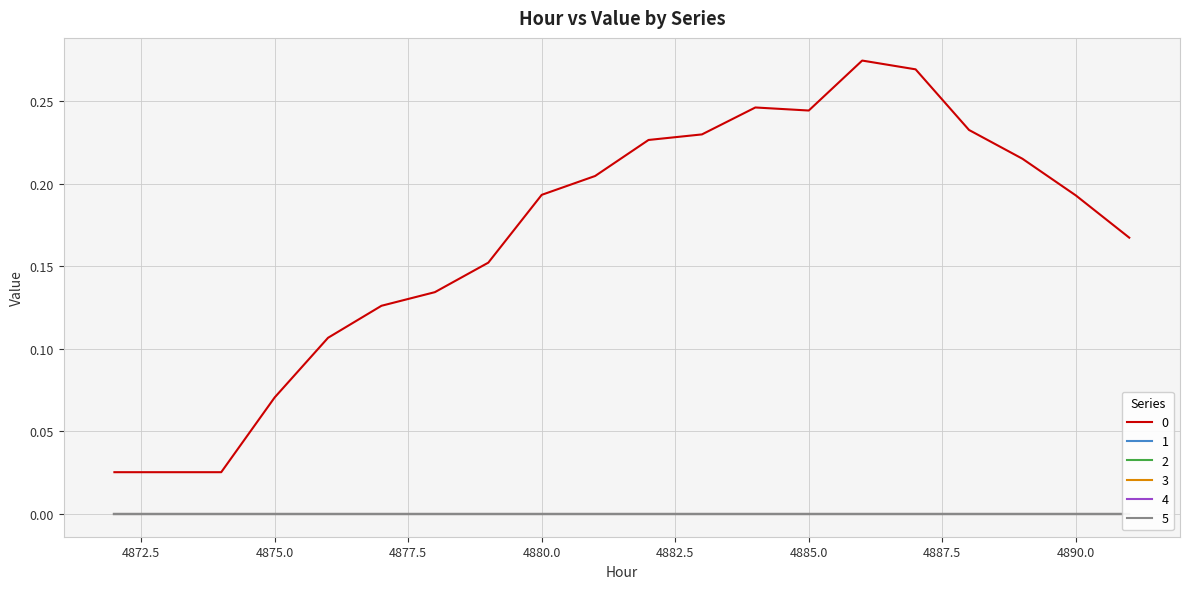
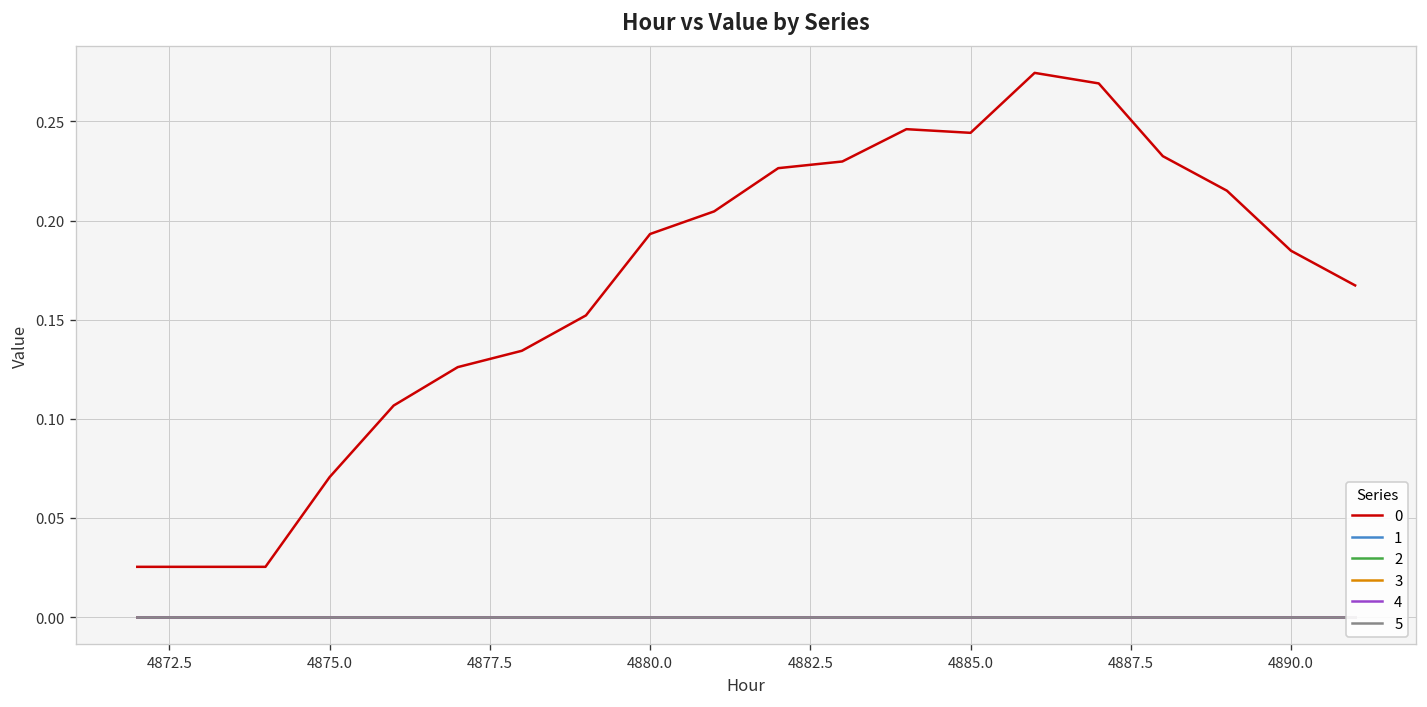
0, 4890.0: 0.193 -> 0.185
